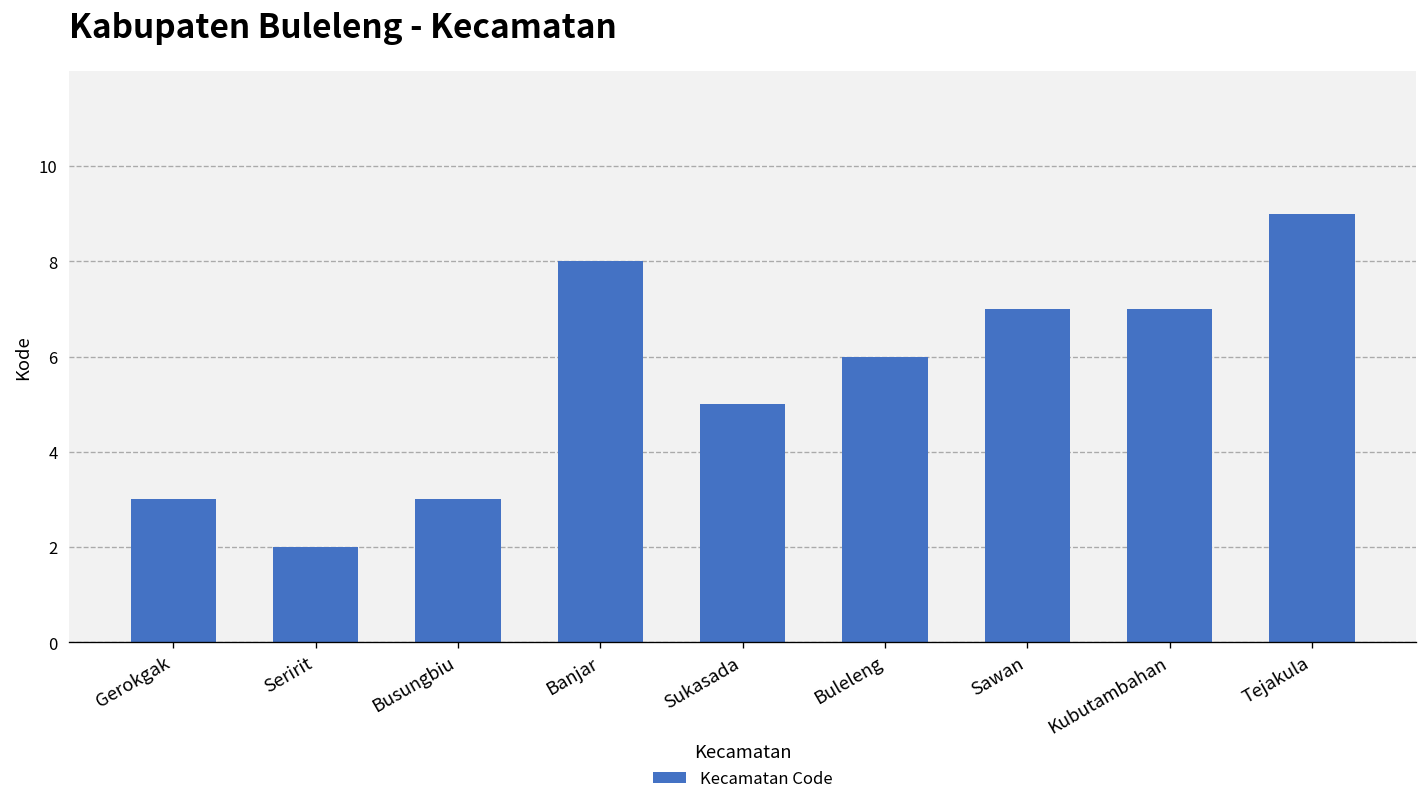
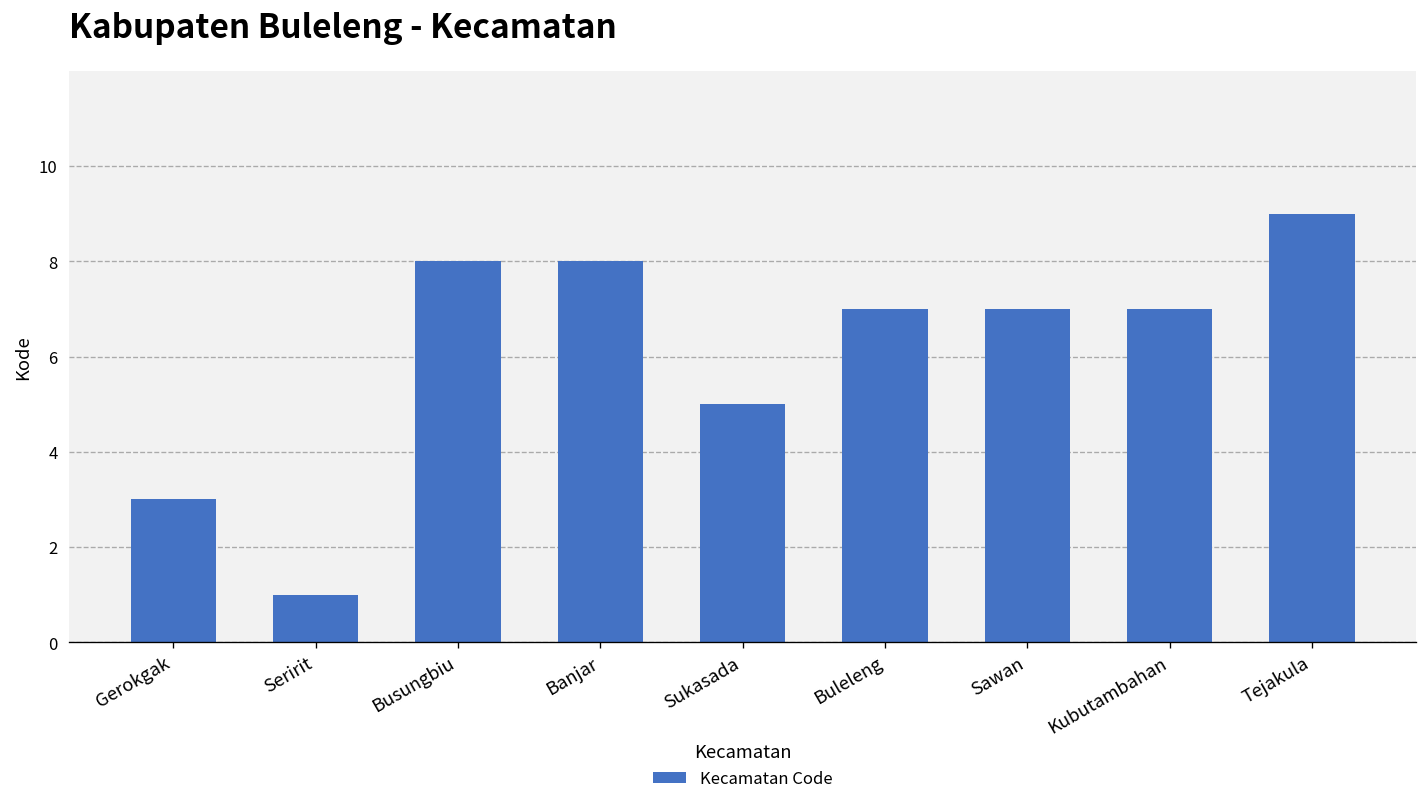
Seririt: 2 -> 1
Busungbiu: 3 -> 8
Buleleng: 6 -> 7
